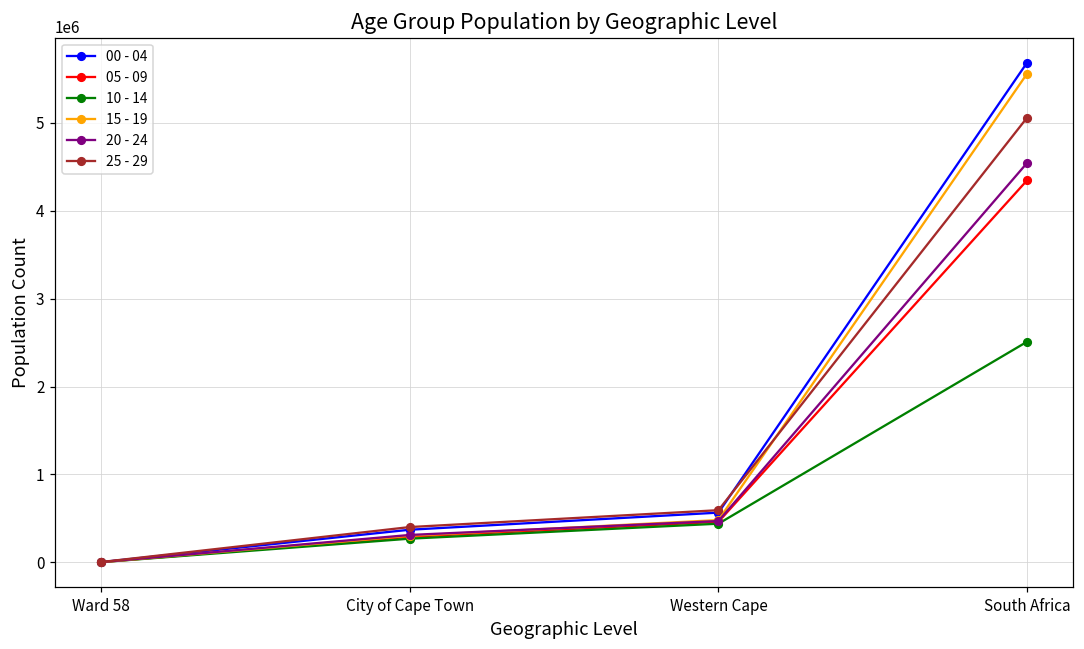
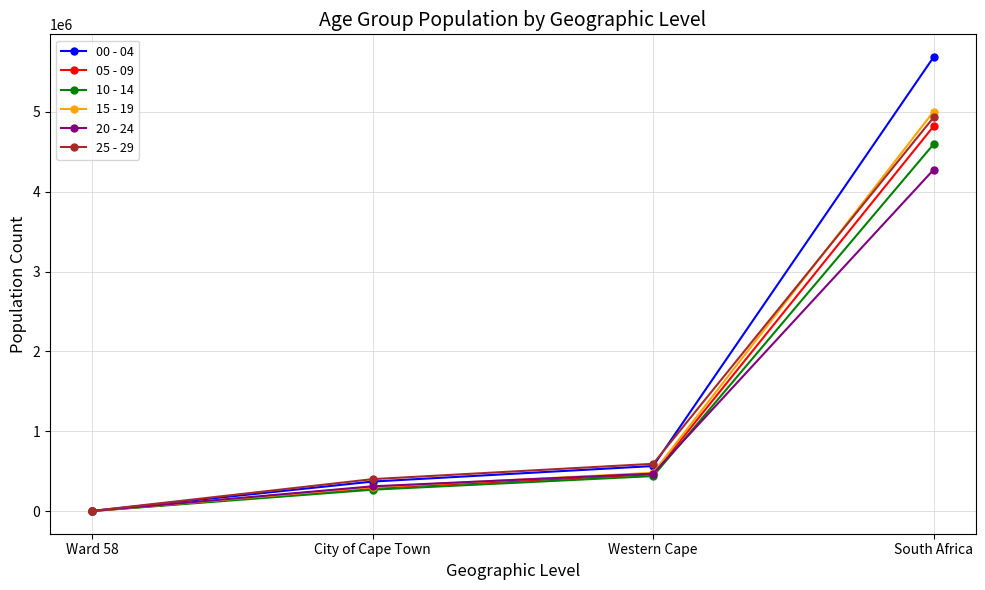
05 - 09, South Africa: 4300000 -> 4800000
10 - 14, South Africa: 2500000 -> 4600000
15 - 19, South Africa: 5600000 -> 5000000
20 - 24, South Africa: 4500000 -> 4300000
25 - 29, South Africa: 5100000 -> 4900000
